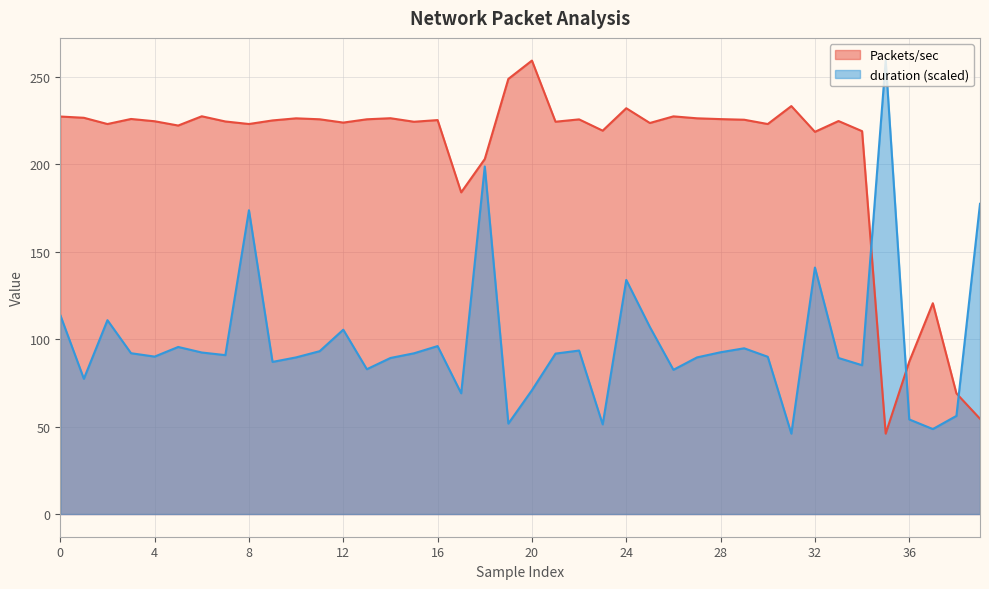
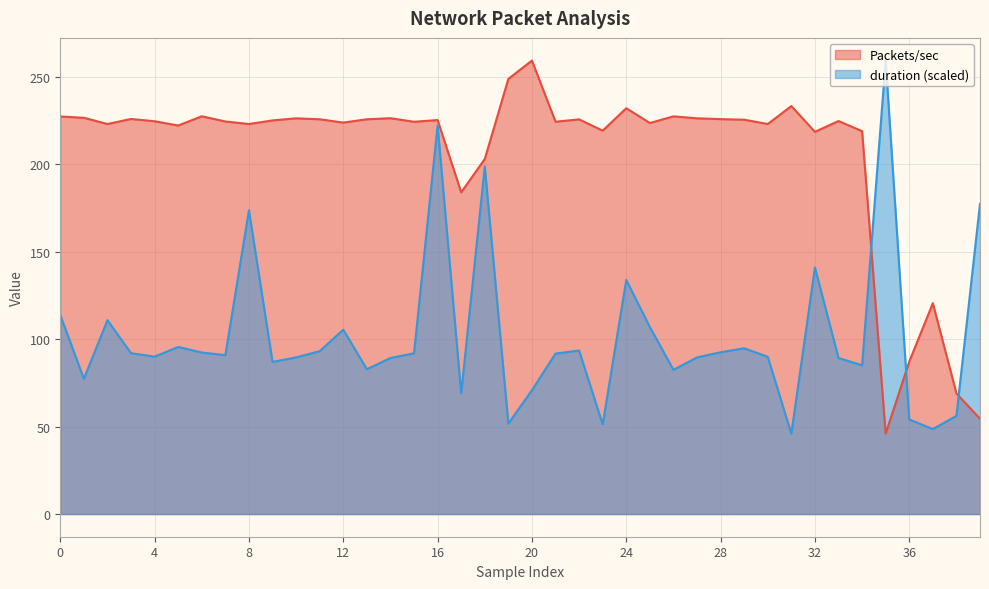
duration (scaled), 16: 96 -> 222
